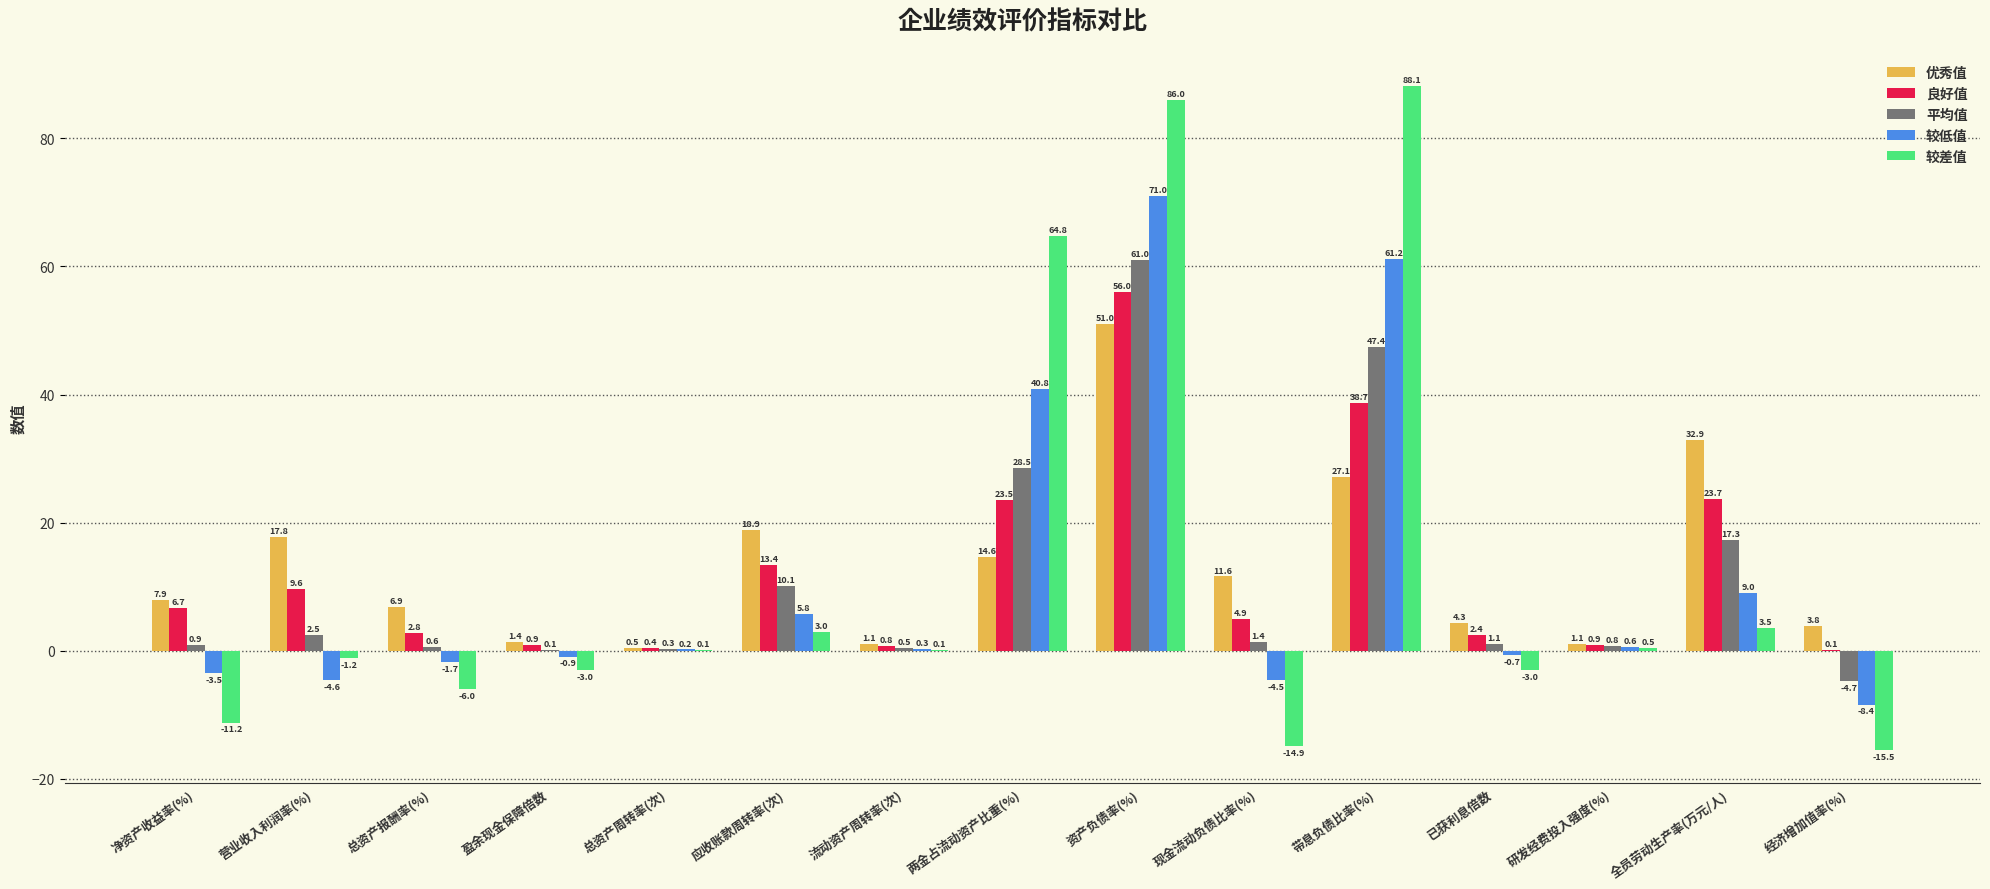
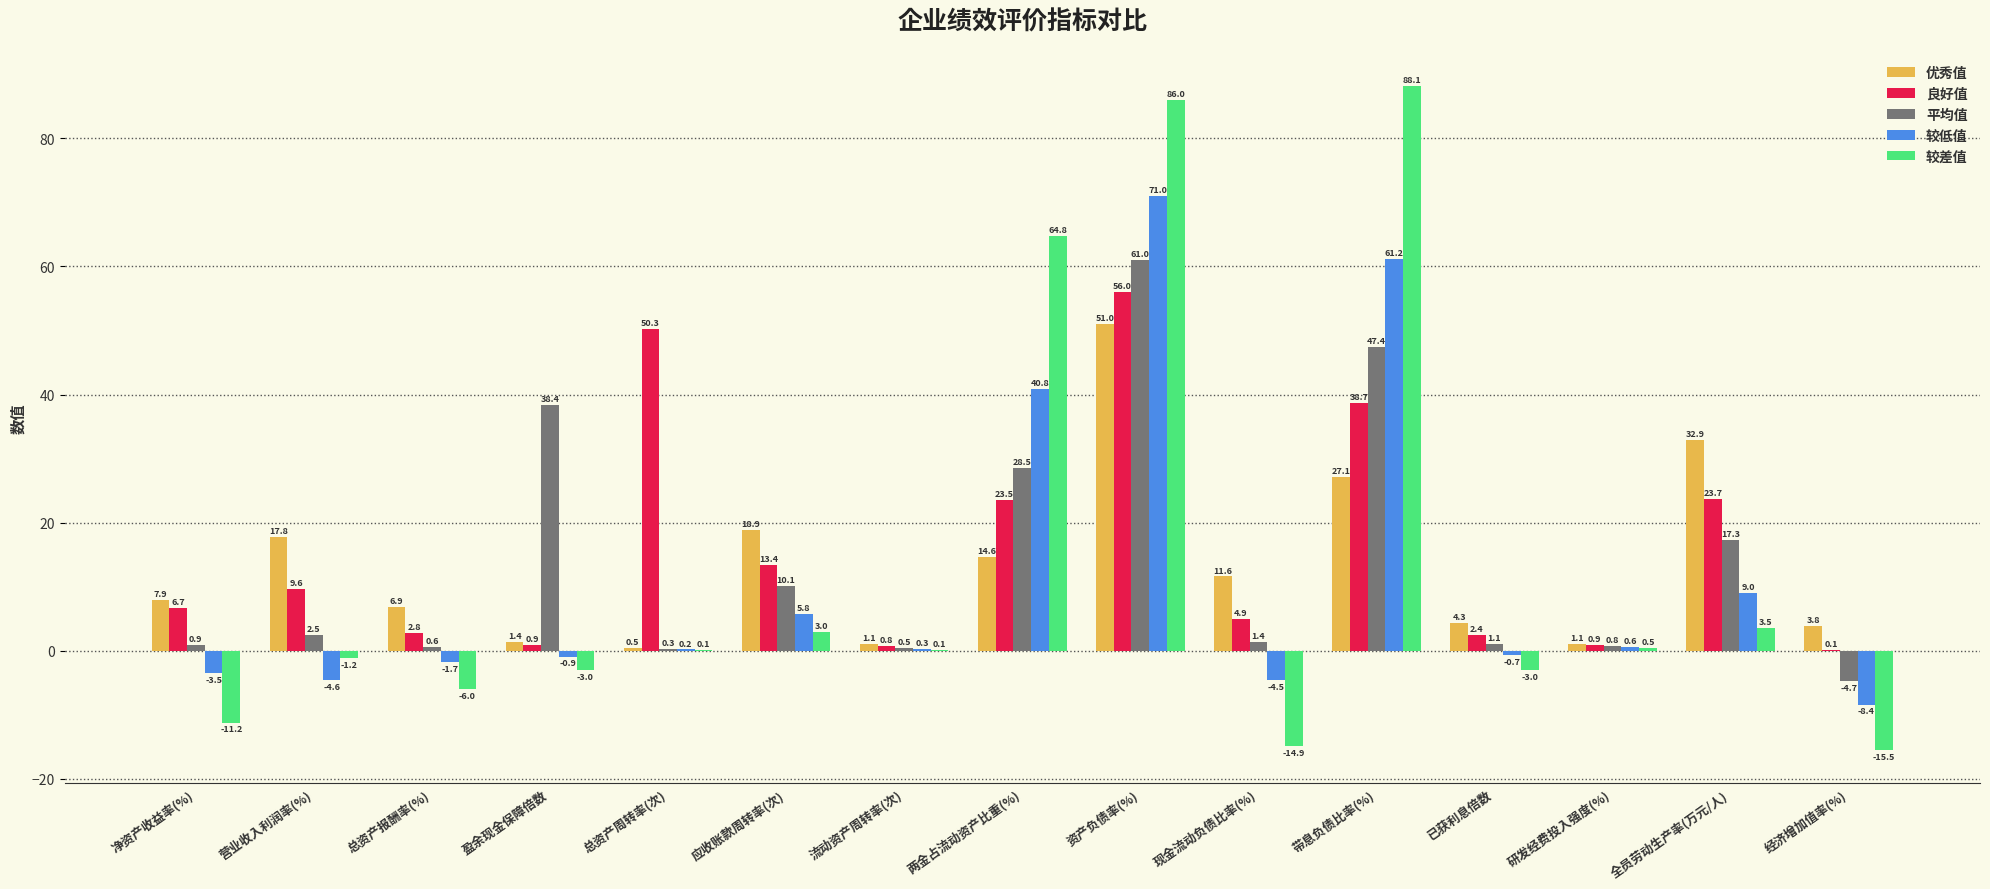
平均值, 盈余现金保障倍数: 0.1 -> 38.4
良好值, 总资产周转率(次): 0.4 -> 50.3
